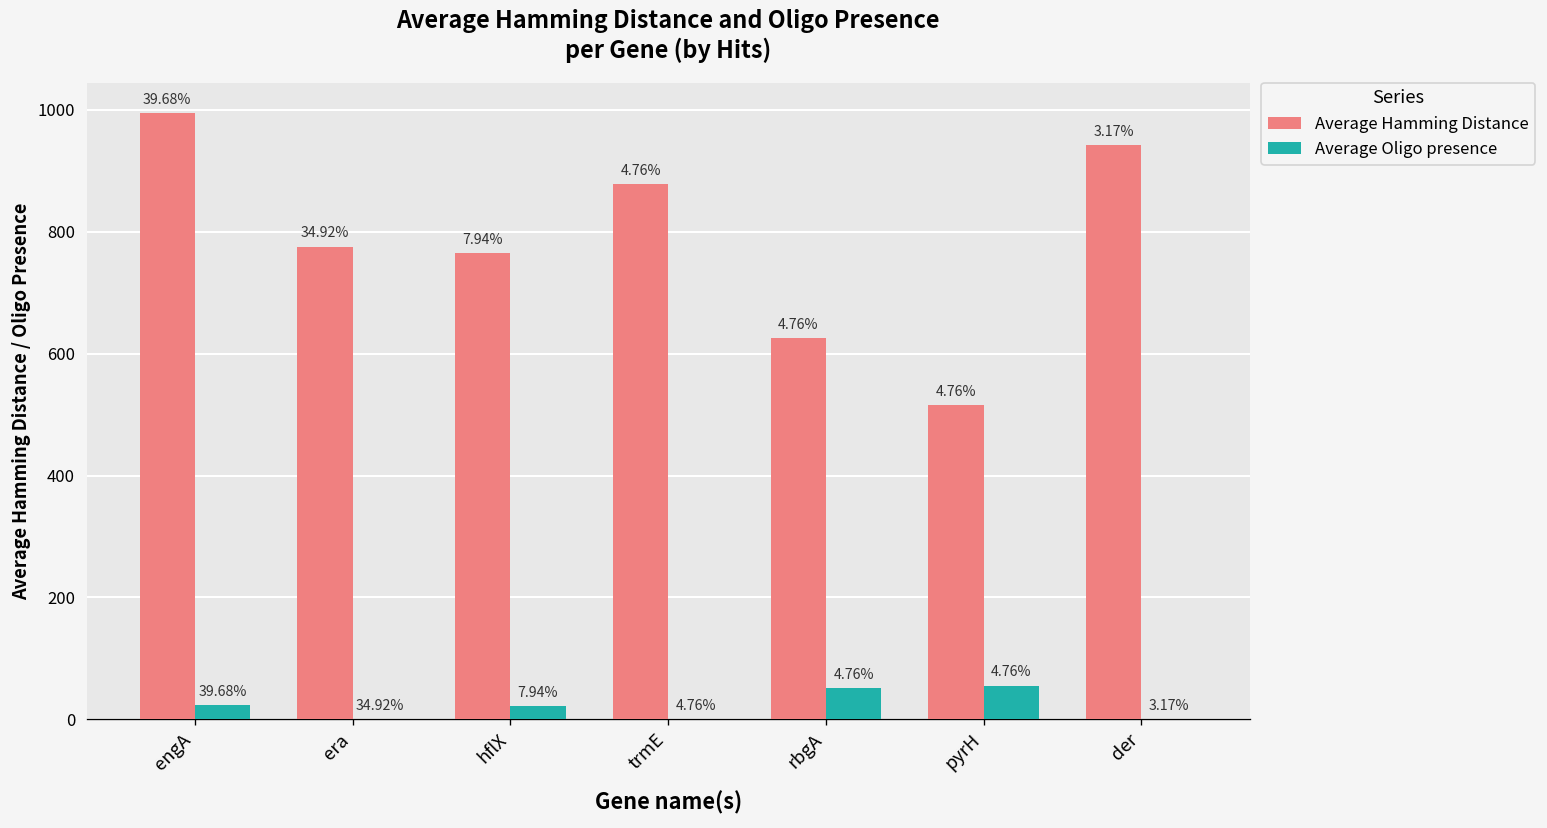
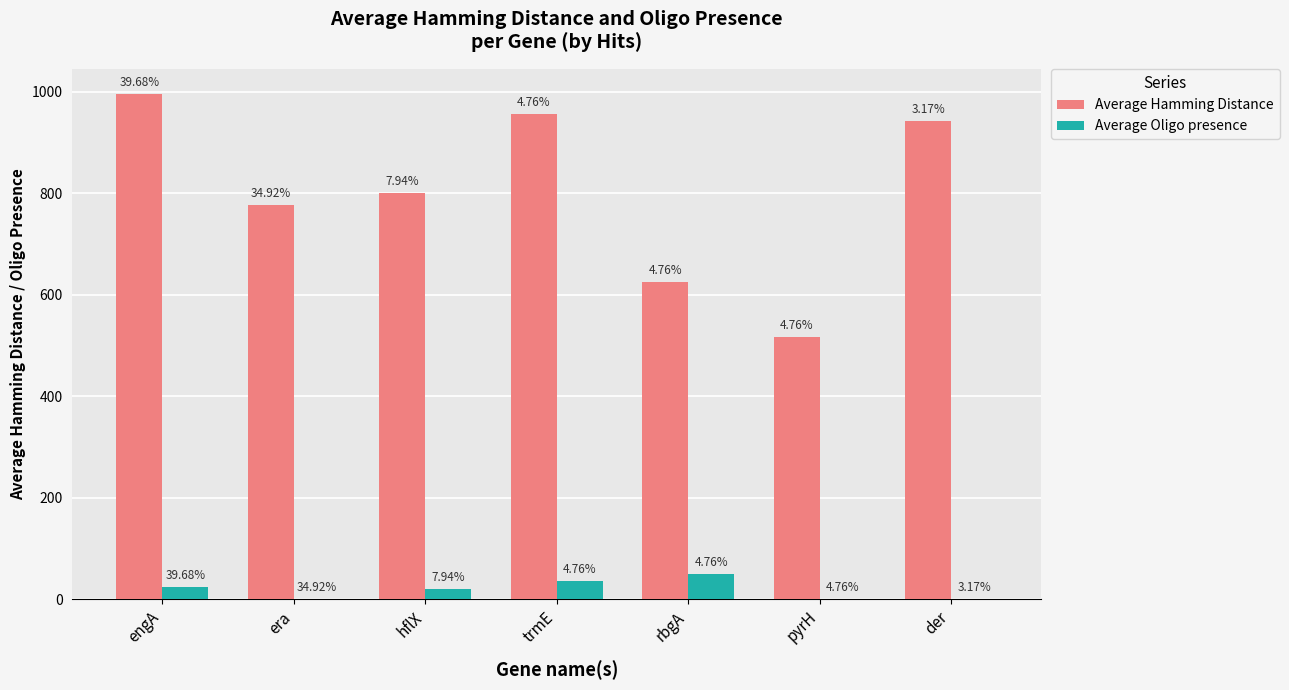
Average Hamming Distance, hflX: 770 -> 800
Average Hamming Distance, trmE: 880 -> 960
Average Oligo presence, trmE: 0 -> 40
Average Oligo presence, pyrH: 60 -> 0
